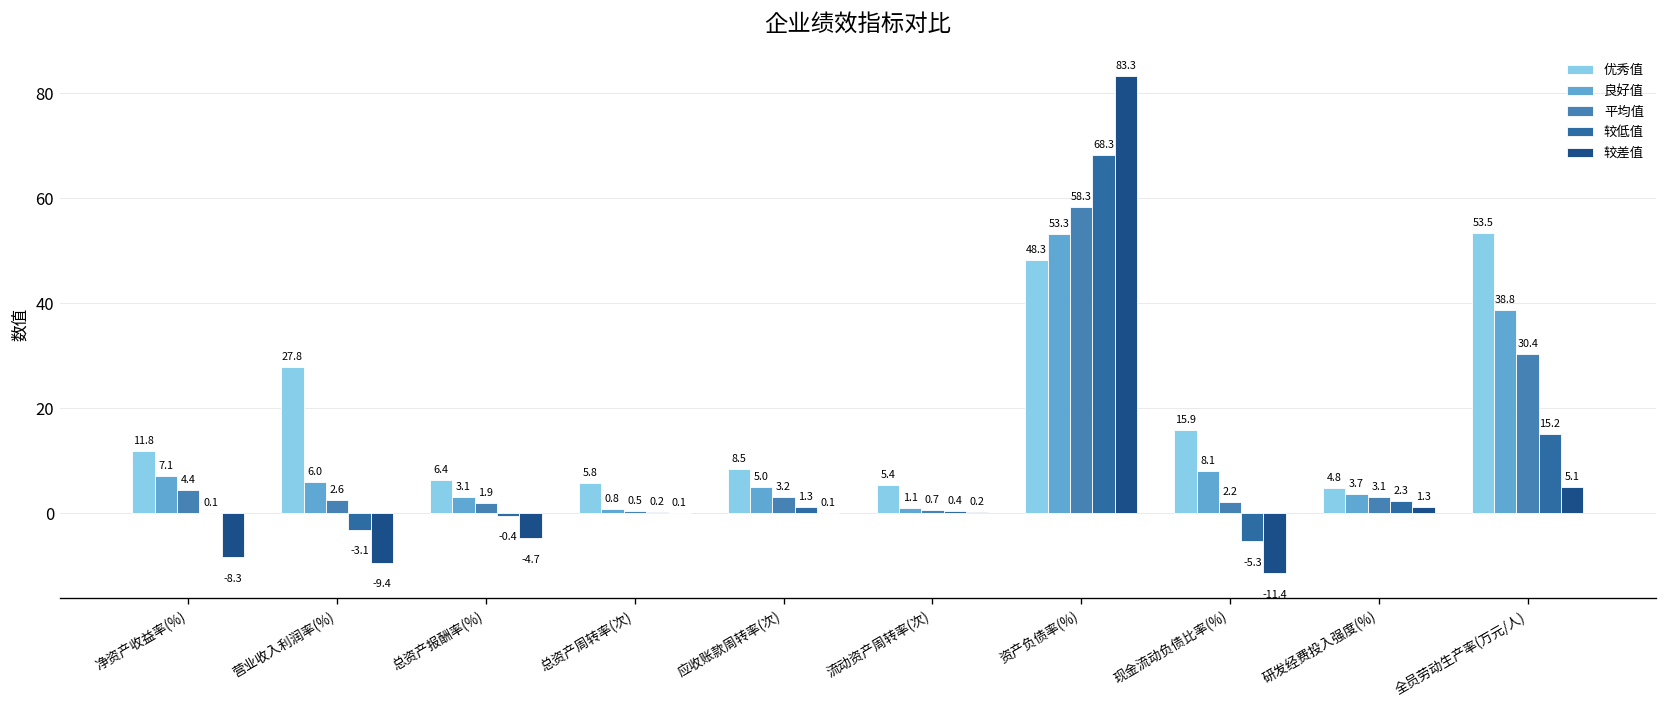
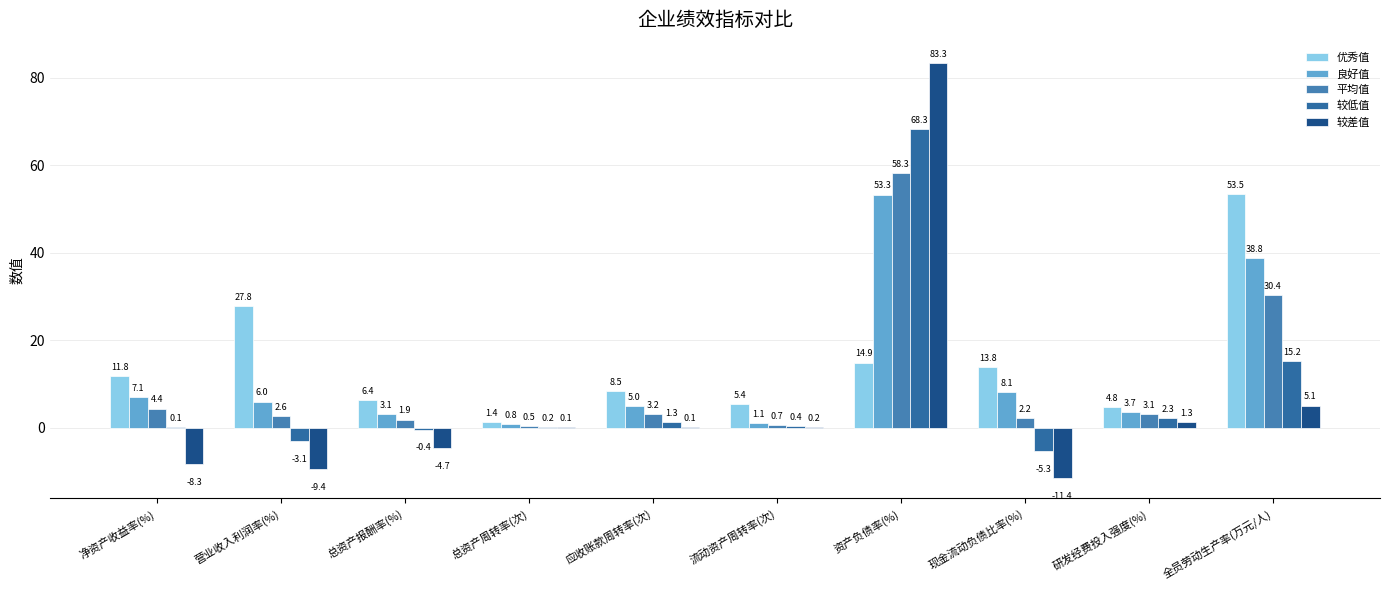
优秀值, 总资产周转率(次): 5.8 -> 1.4
优秀值, 资产负债率(%): 48.3 -> 14.9
优秀值, 现金流动负债比率(%): 15.9 -> 13.8
